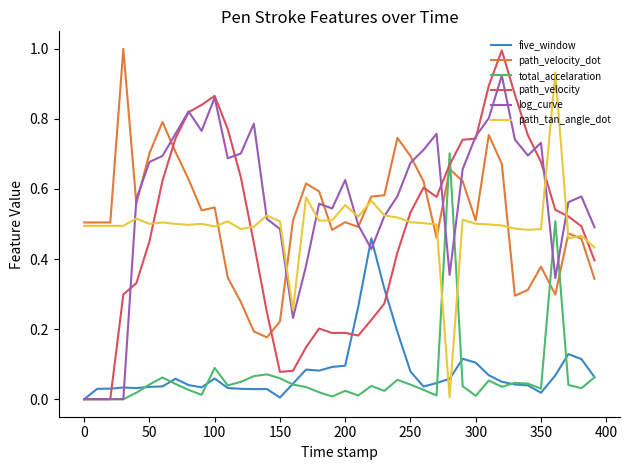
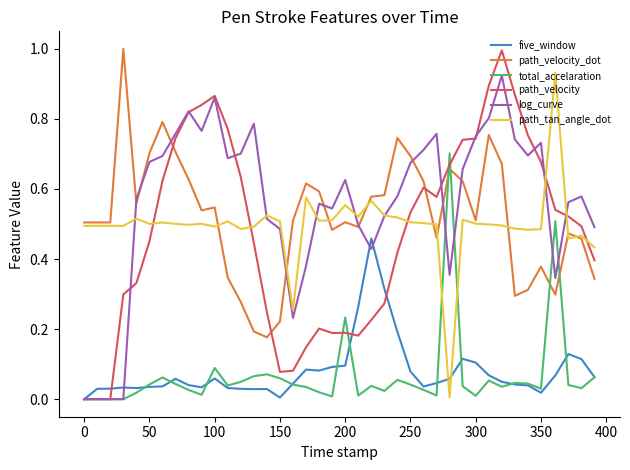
total_accelaration, 200: 0.02 -> 0.23
